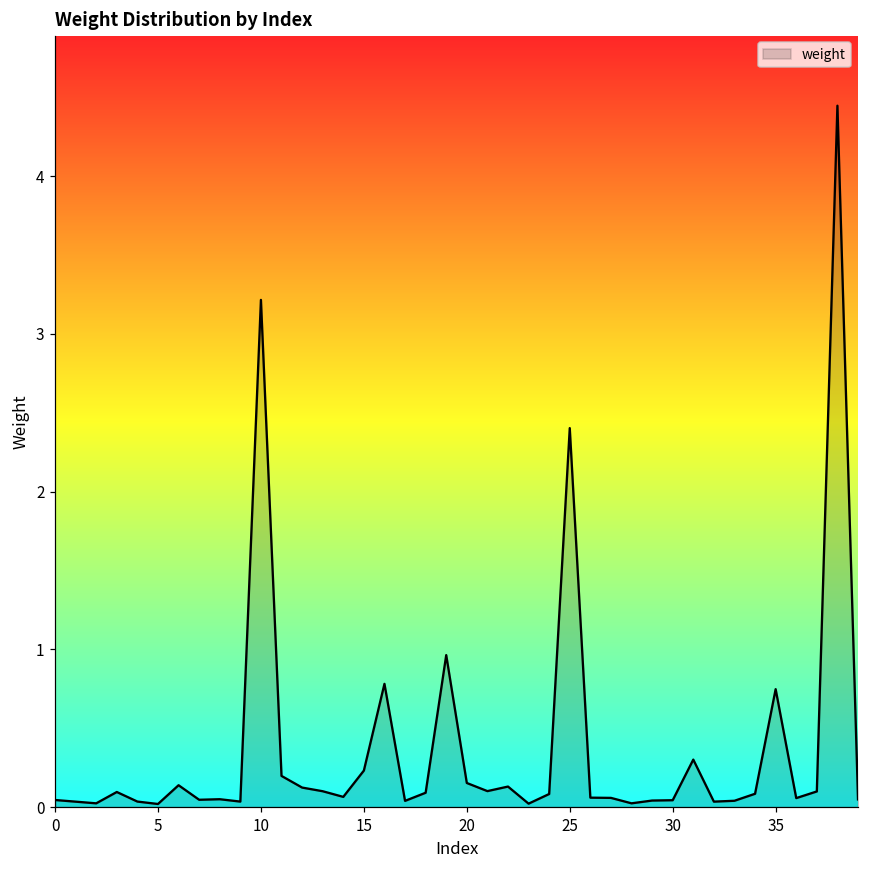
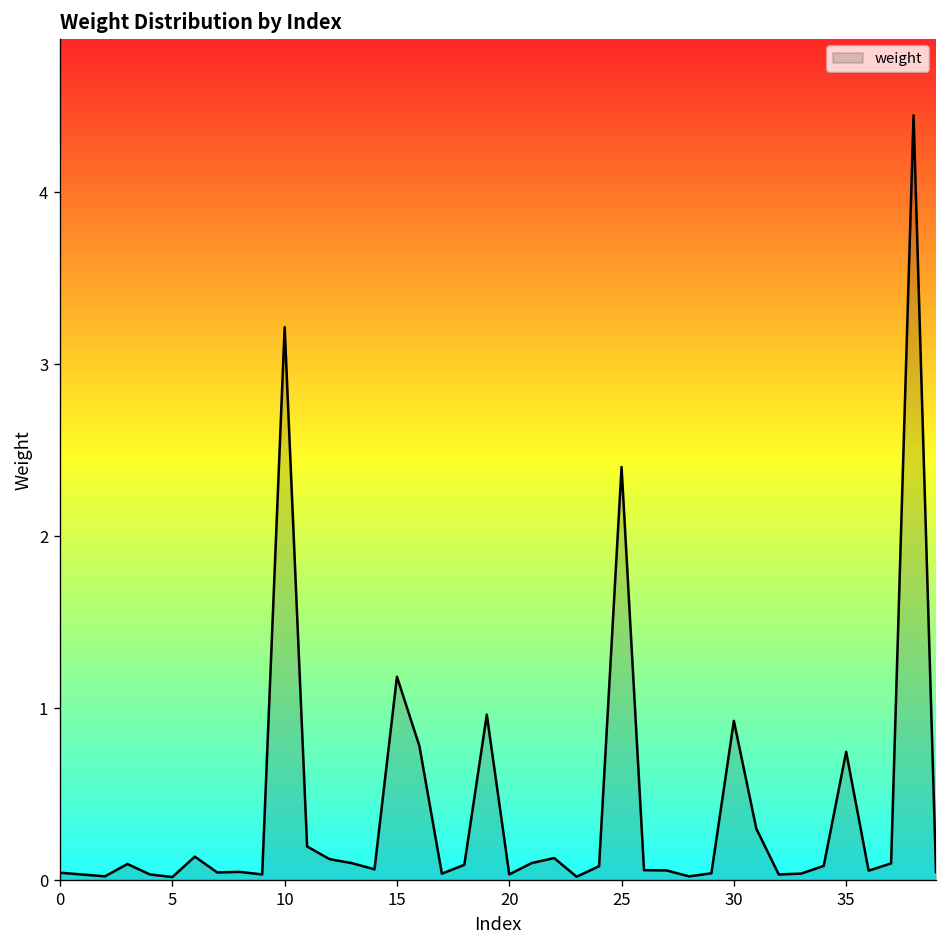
15: 0.23 -> 1.18
20: 0.15 -> 0.04
30: 0.04 -> 0.93
